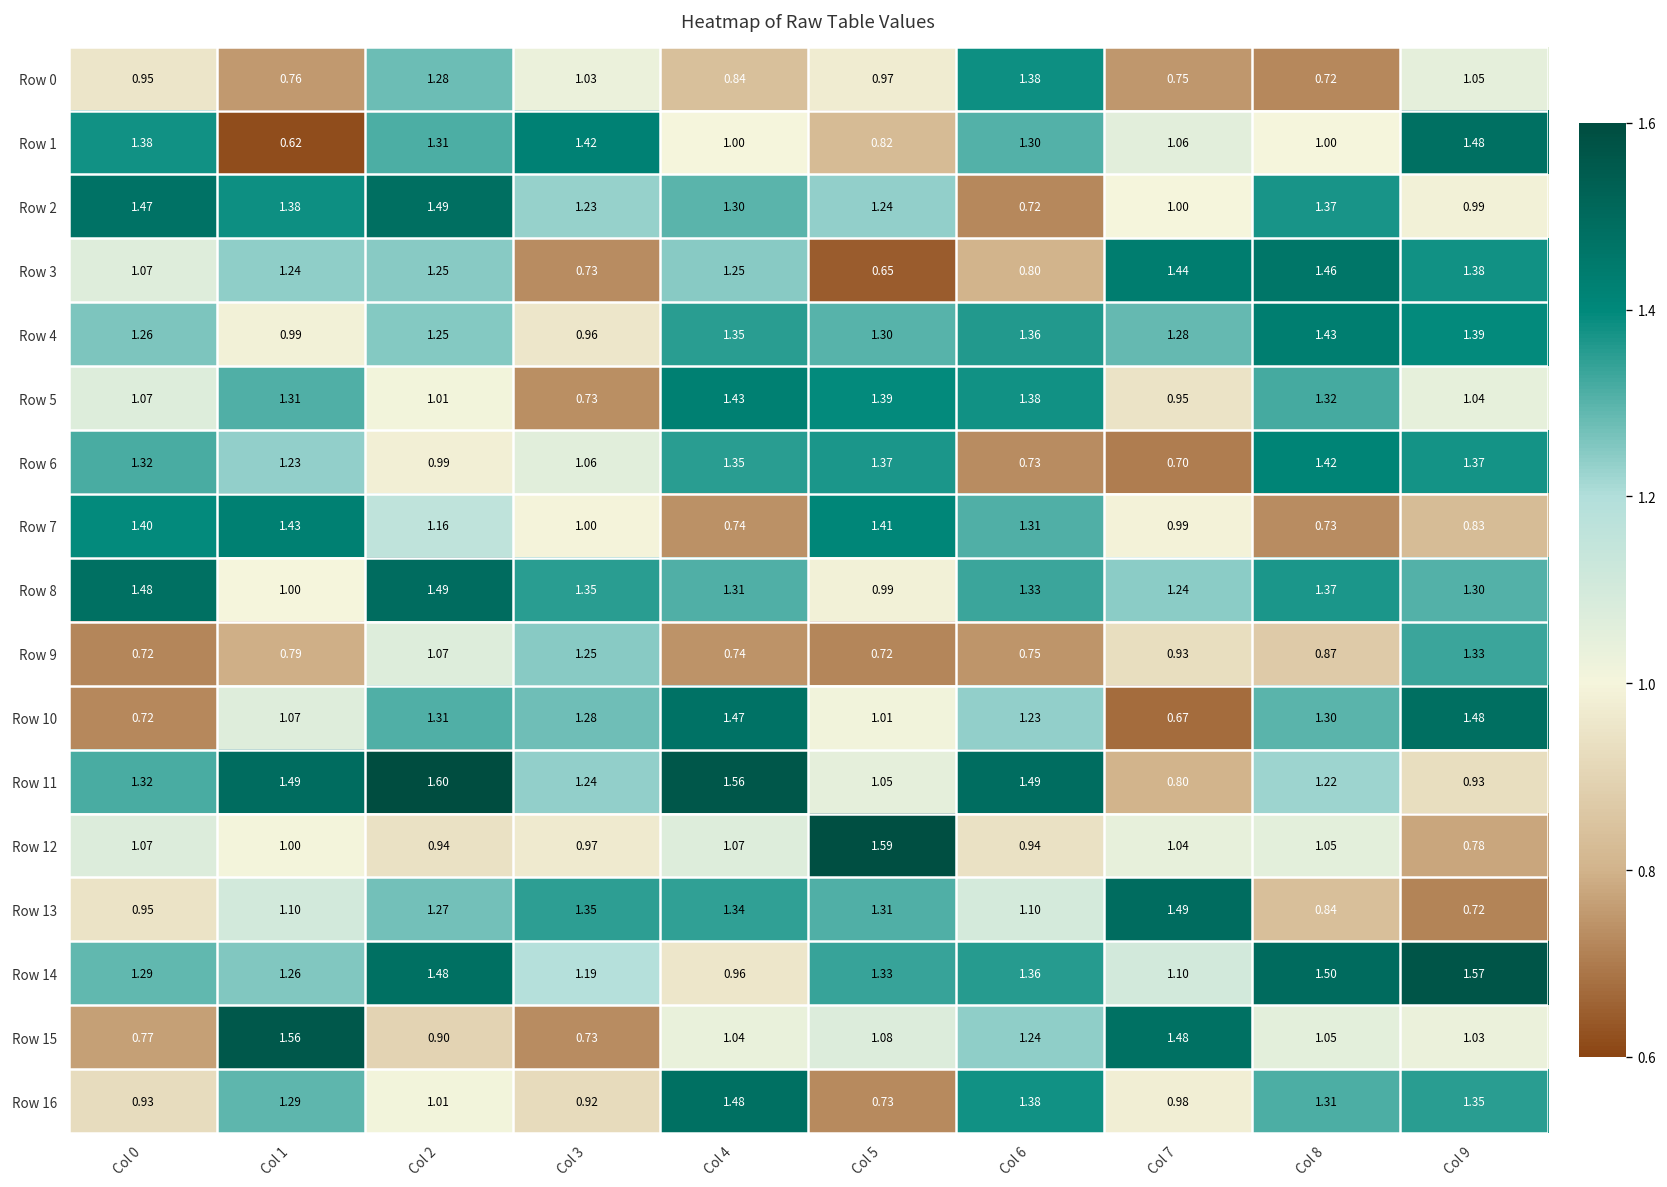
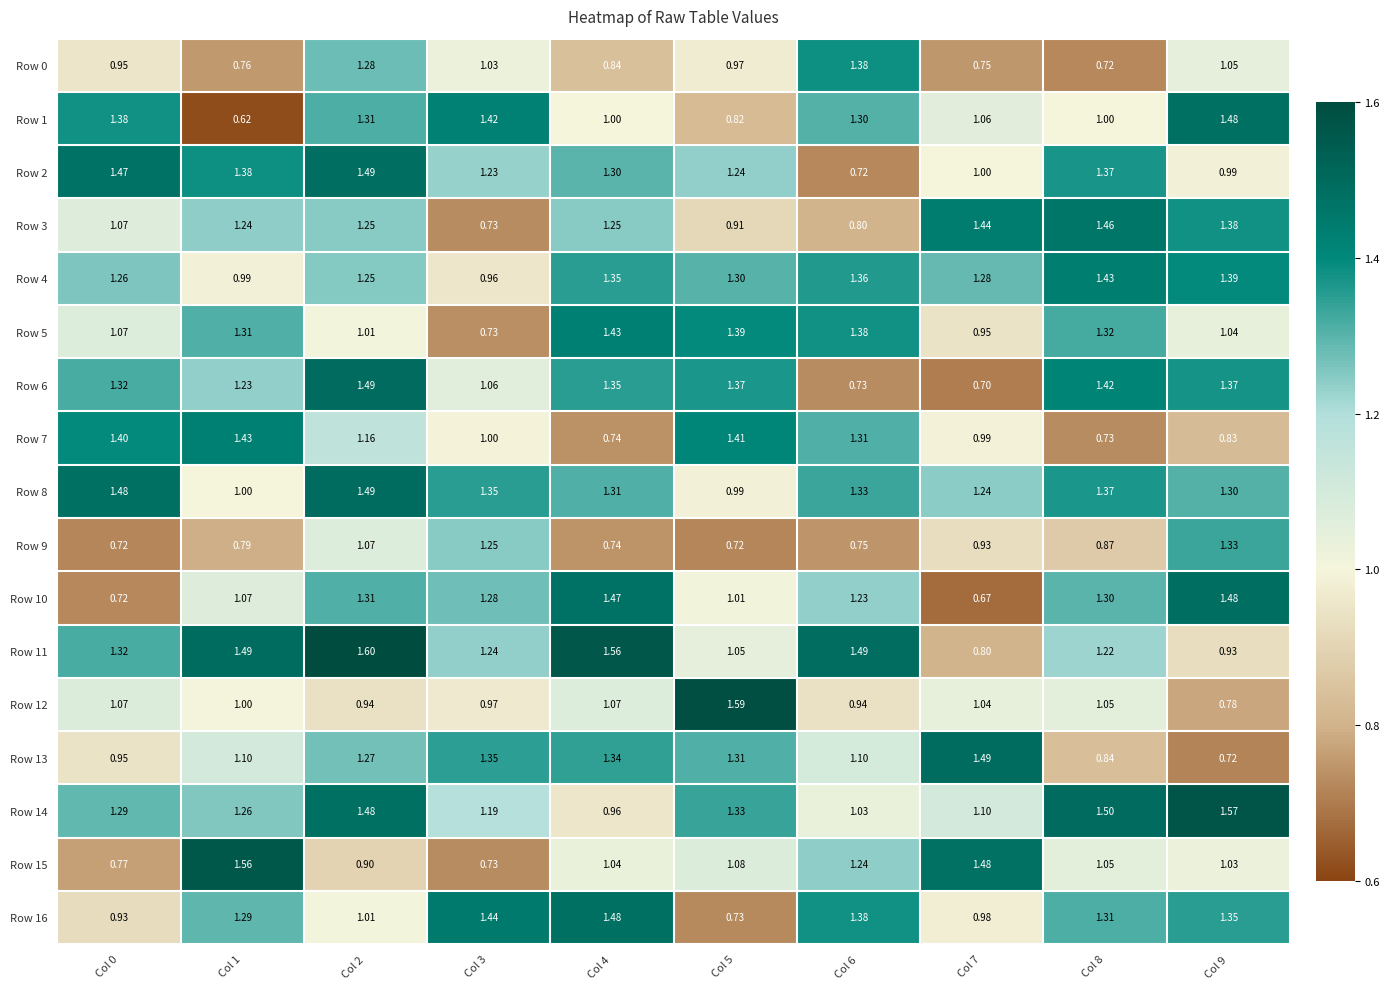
Row 3, Col 5: 0.65 -> 0.91
Row 6, Col 2: 0.99 -> 1.49
Row 14, Col 6: 1.36 -> 1.03
Row 16, Col 3: 0.92 -> 1.44
